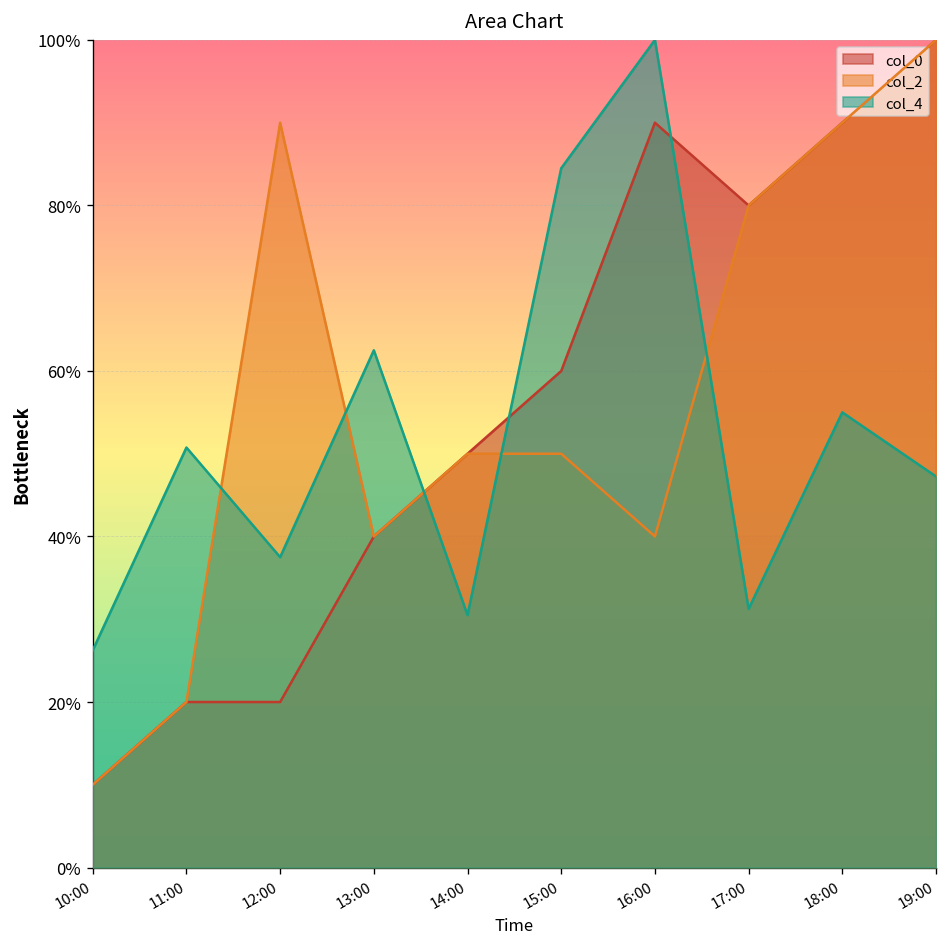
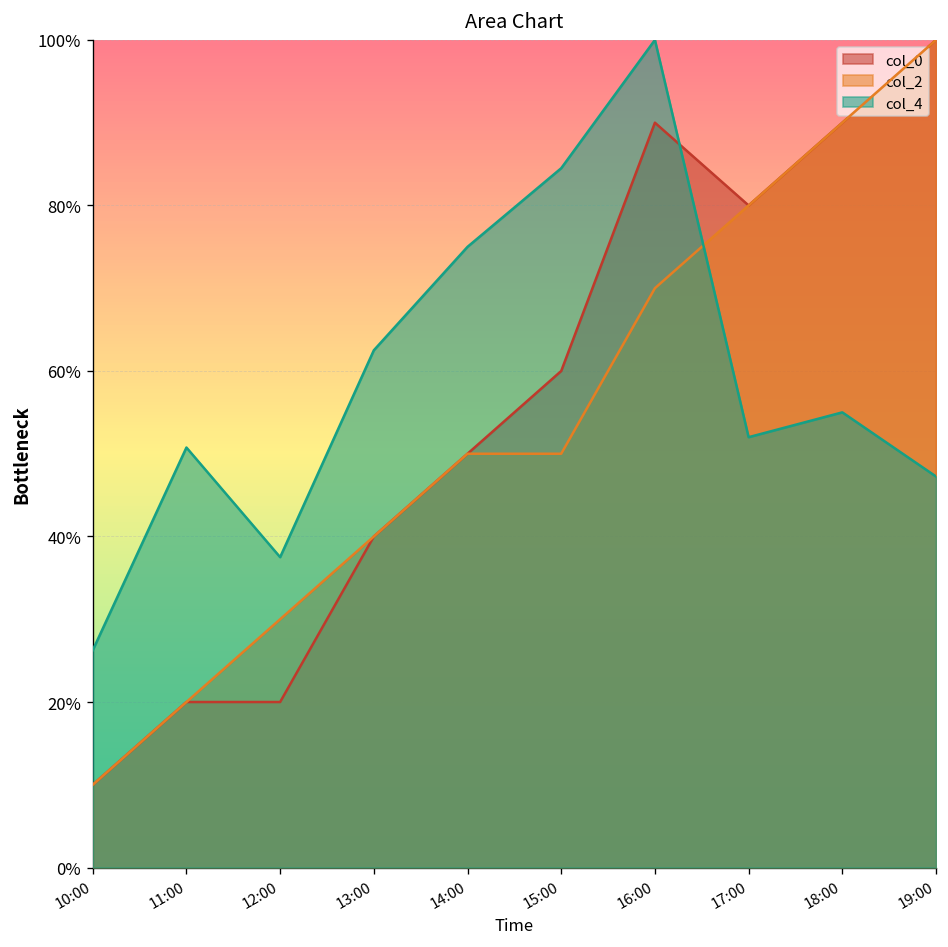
col_2, 12:00: 90% -> 30%
col_4, 14:00: 31% -> 75%
col_2, 16:00: 40% -> 70%
col_4, 17:00: 31% -> 52%
